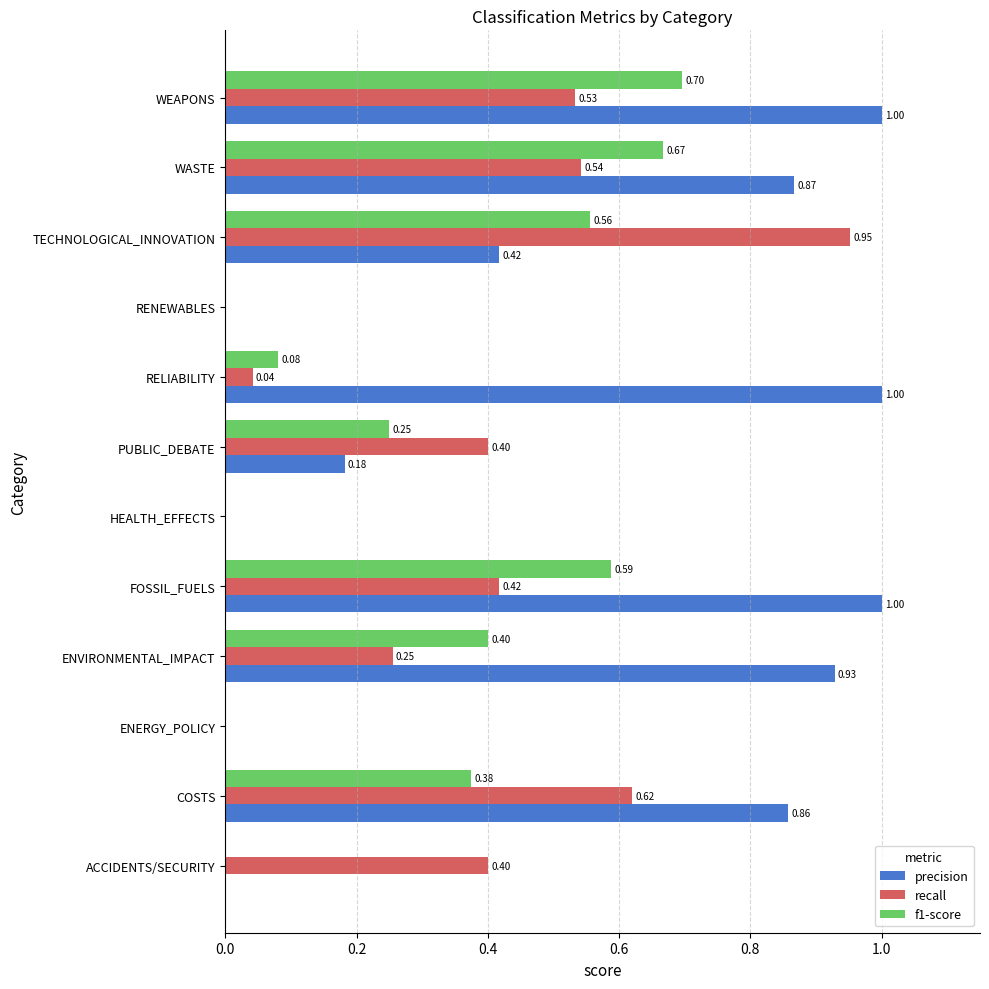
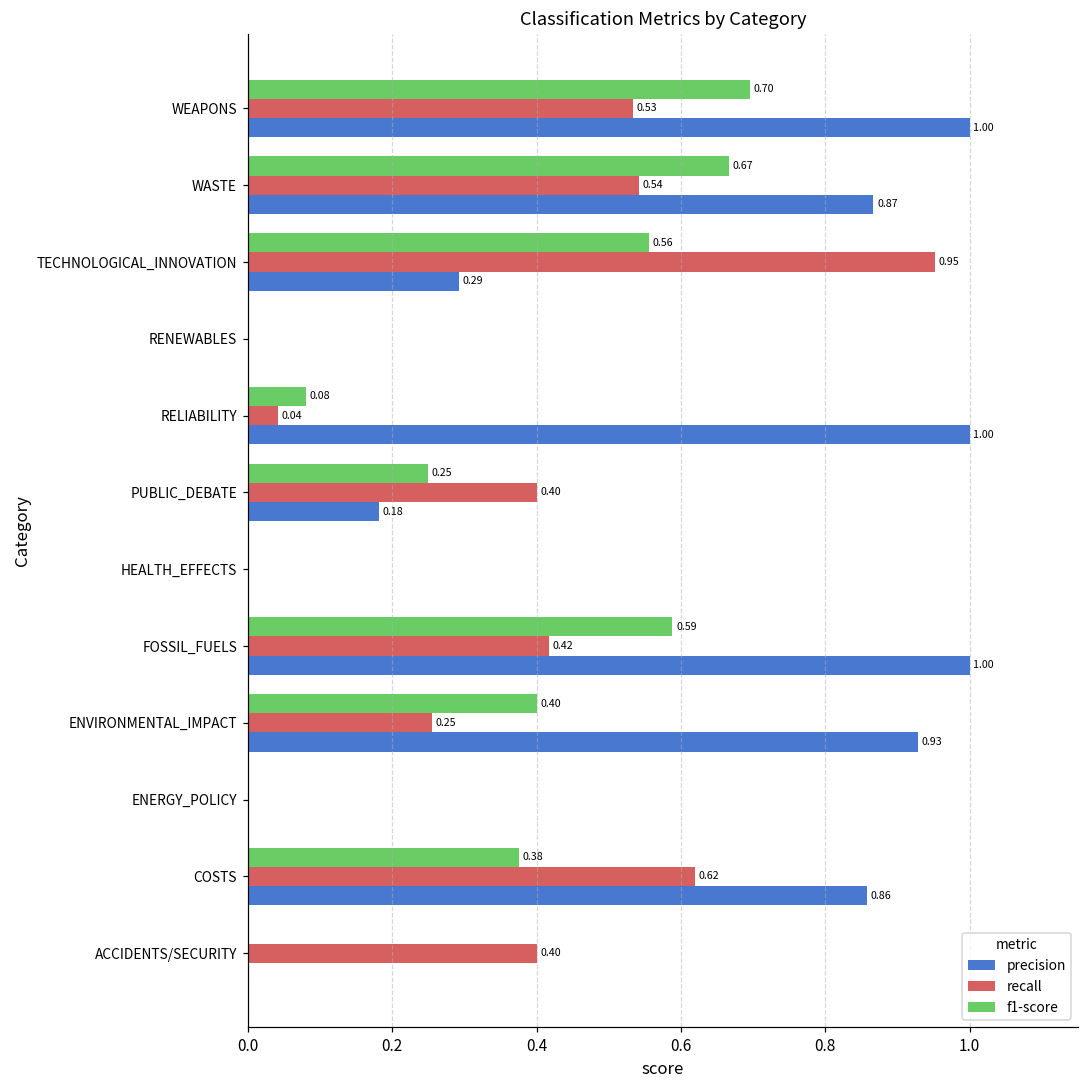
precision, TECHNOLOGICAL_INNOVATION: 0.42 -> 0.29
